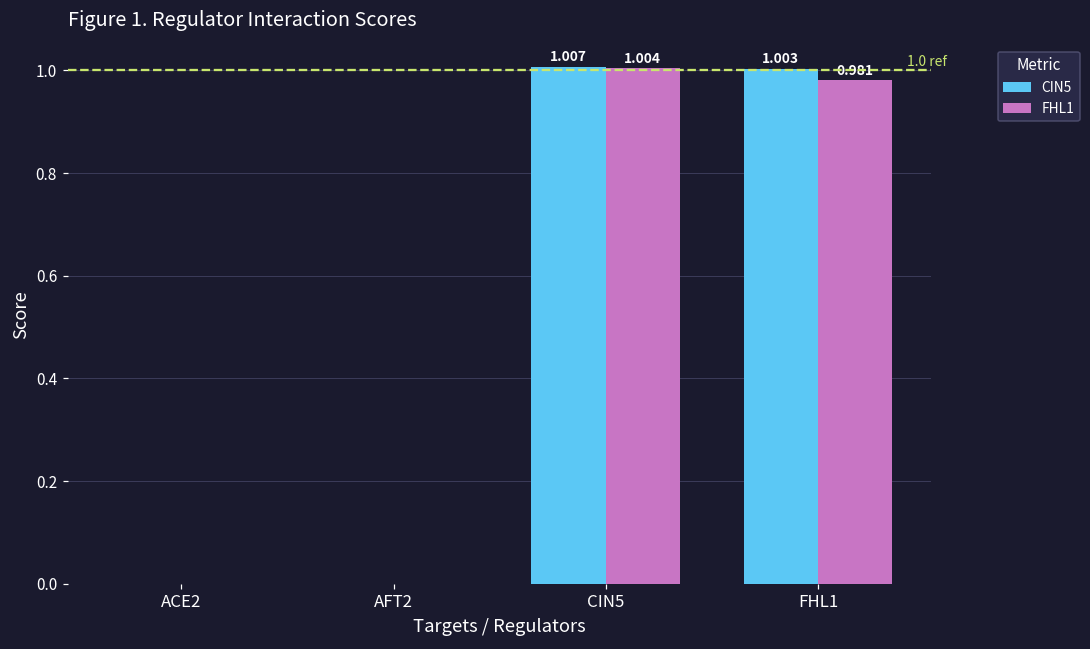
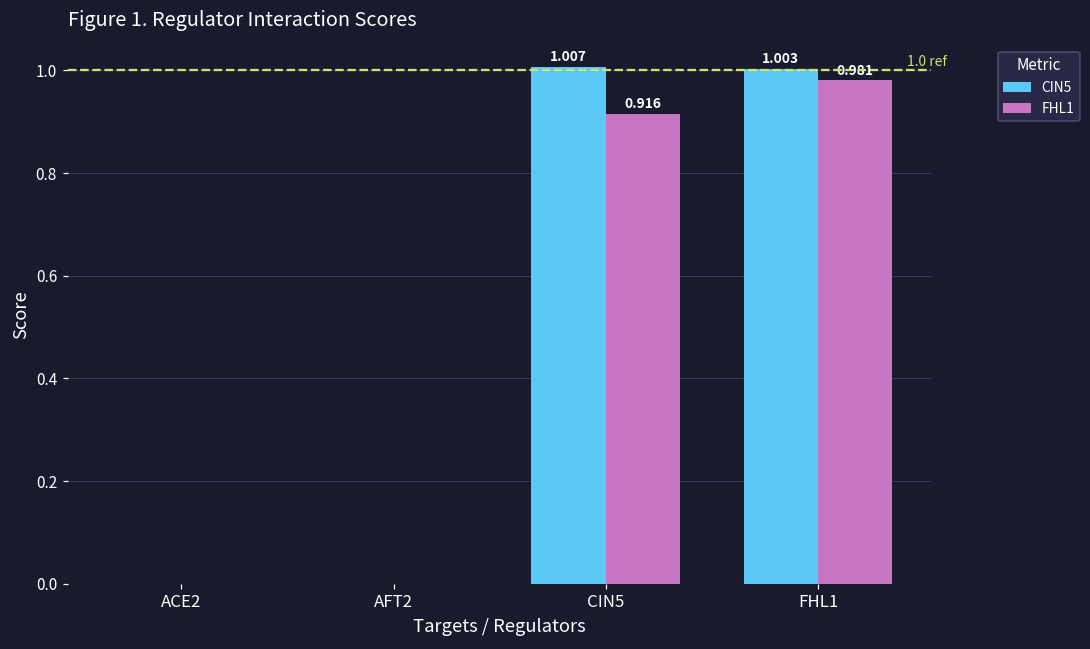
FHL1, CIN5: 1.004 -> 0.916
